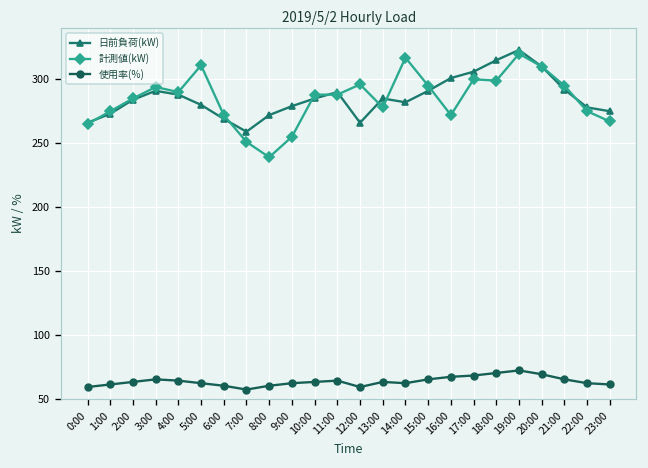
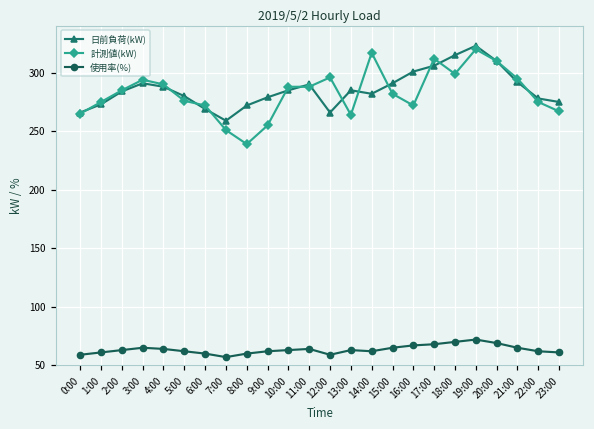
計測値(kW), 5:00: 311 -> 276
計測値(kW), 13:00: 278 -> 264
計測値(kW), 15:00: 295 -> 282
計測値(kW), 17:00: 300 -> 312
